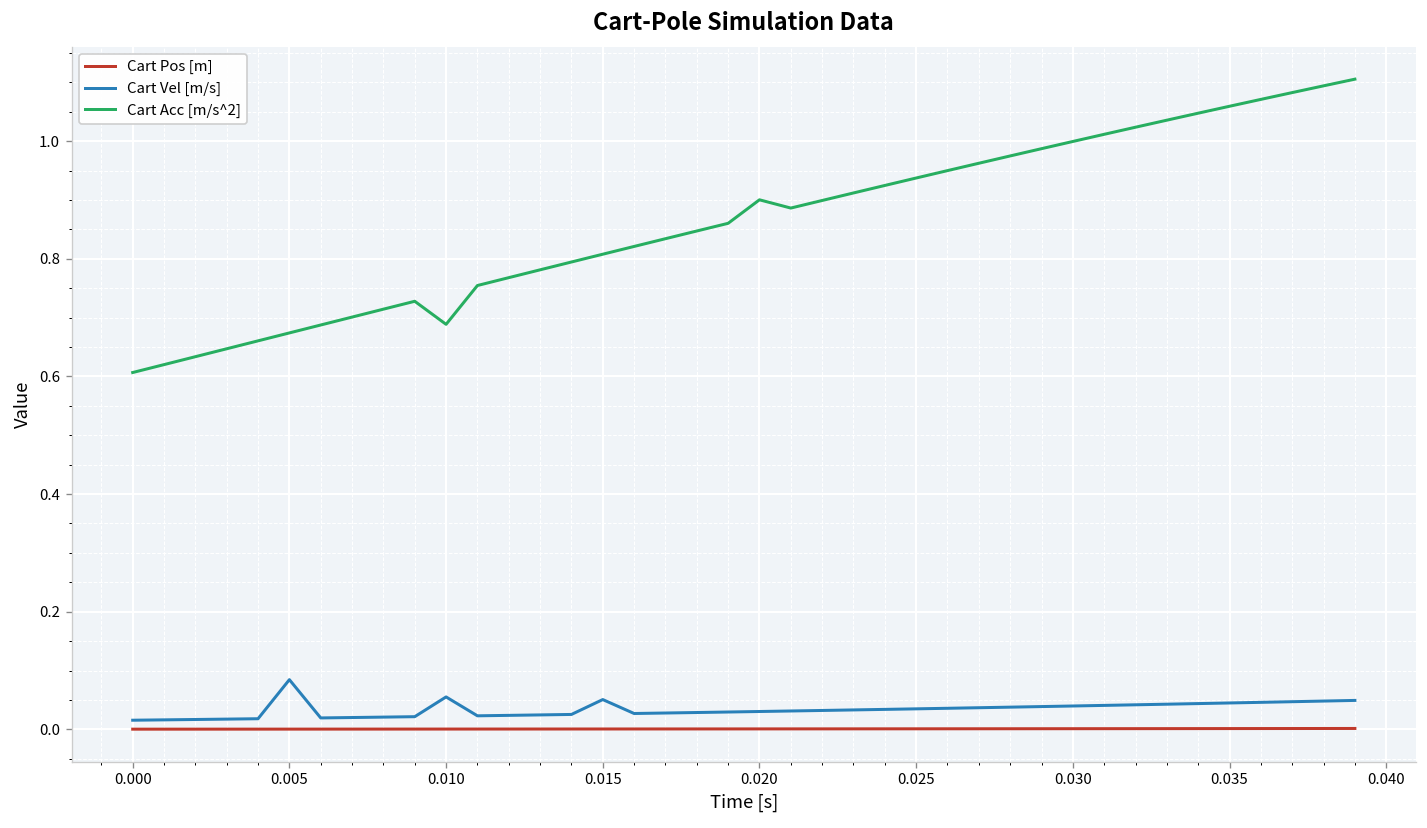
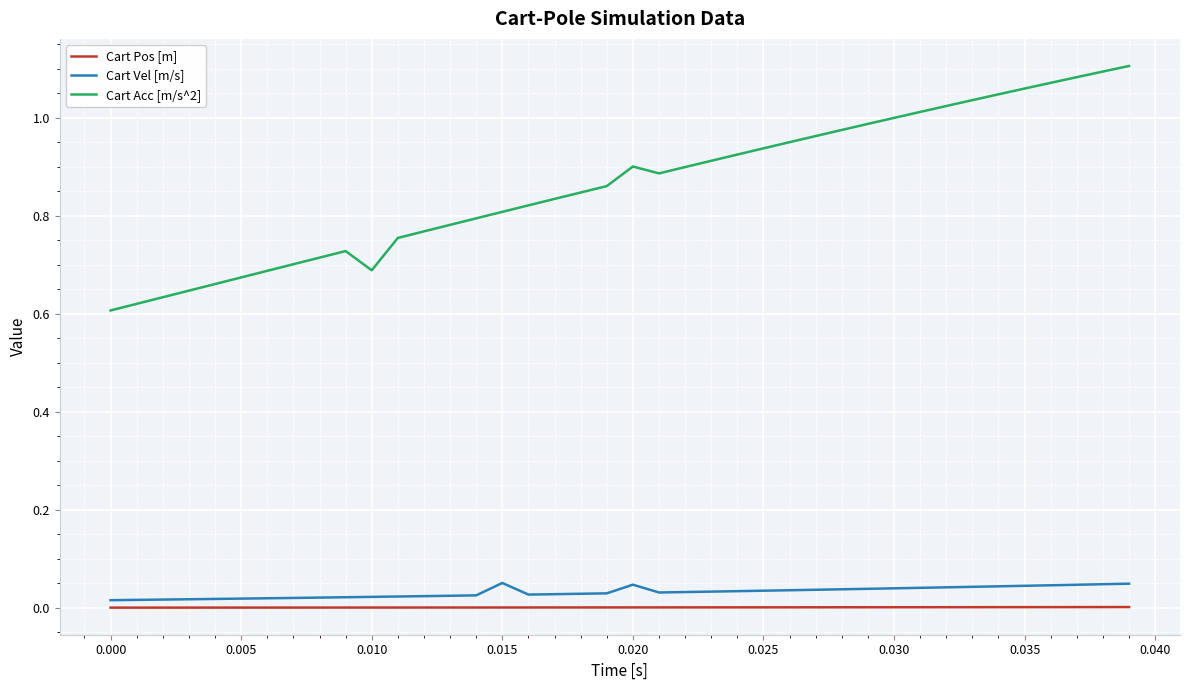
Cart Vel [m/s], 0.005: 0.08 -> 0.02
Cart Vel [m/s], 0.010: 0.06 -> 0.02
Cart Vel [m/s], 0.020: 0.03 -> 0.05
